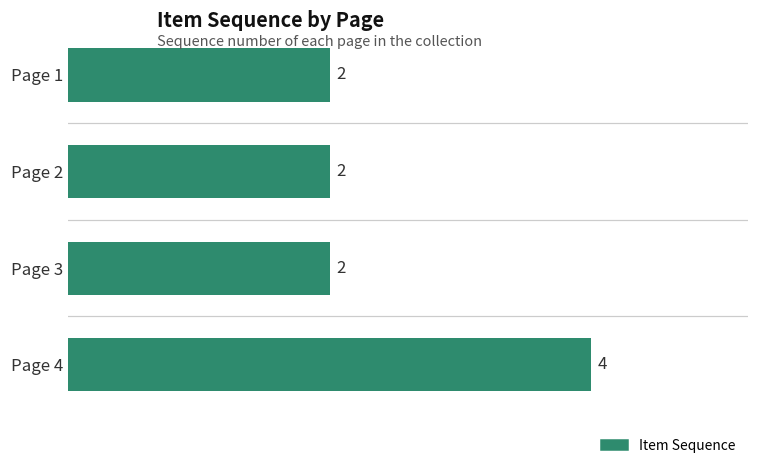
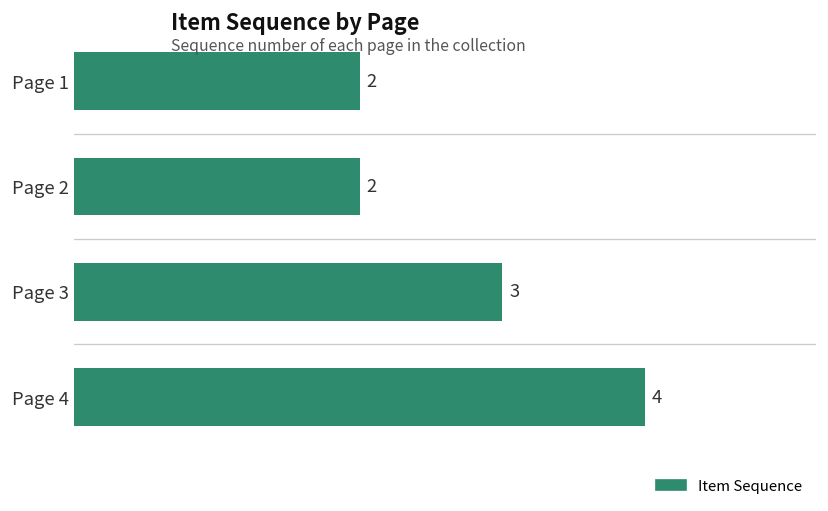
Page 3: 2 -> 3
